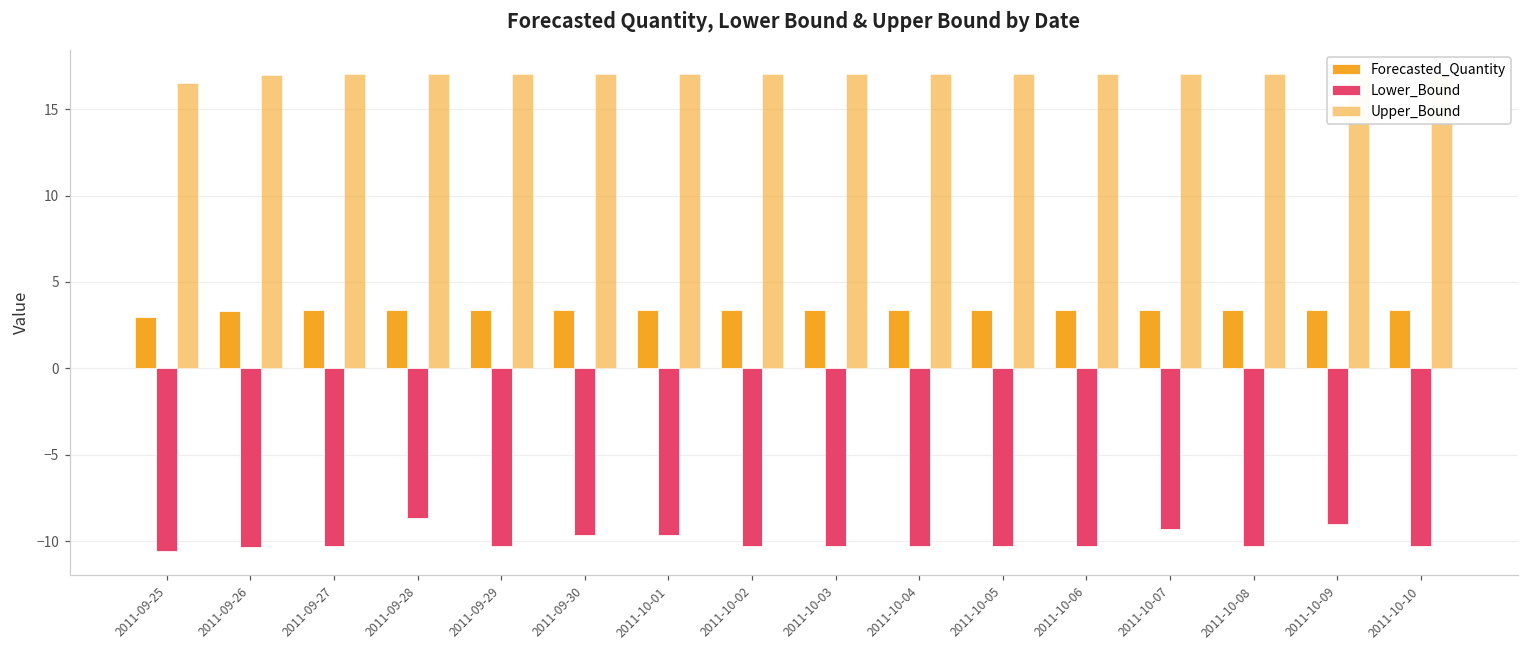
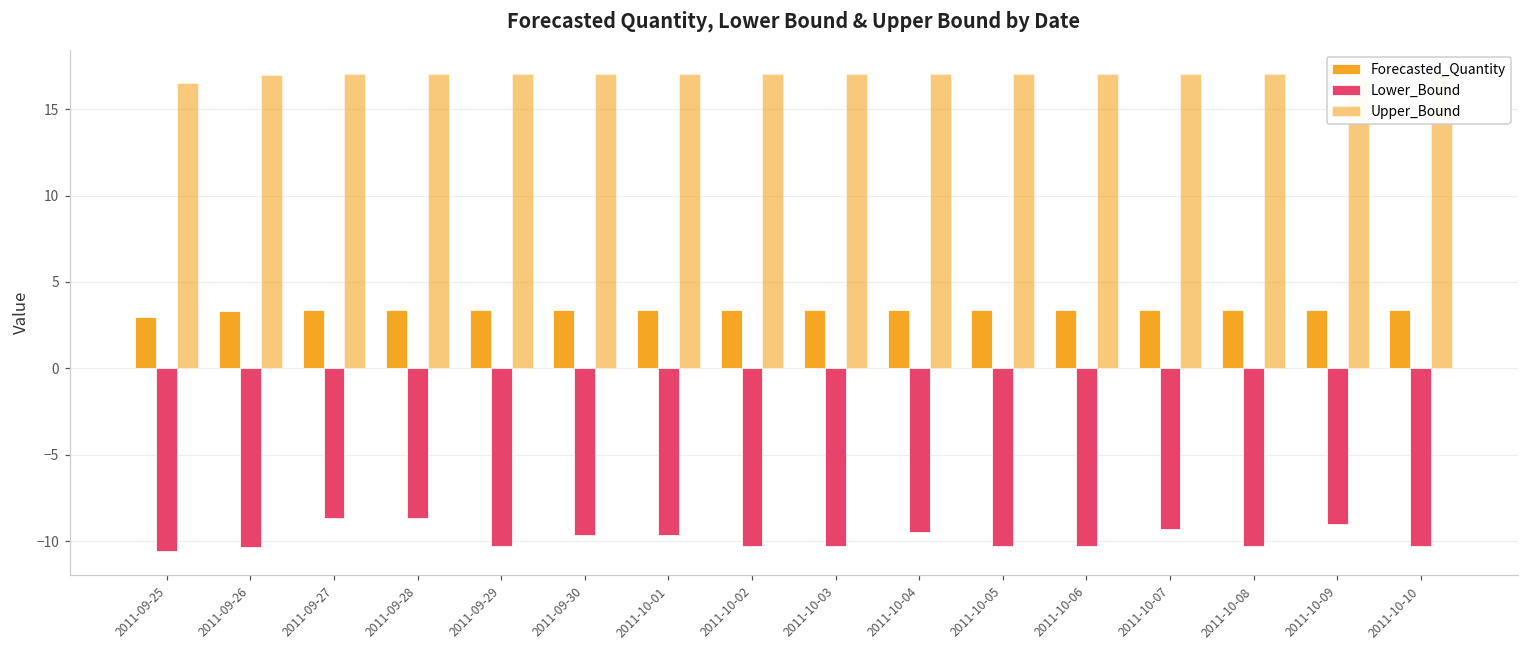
Lower_Bound, 2011-09-27: -10.3 -> -8.7
Lower_Bound, 2011-10-04: -10.3 -> -9.4
